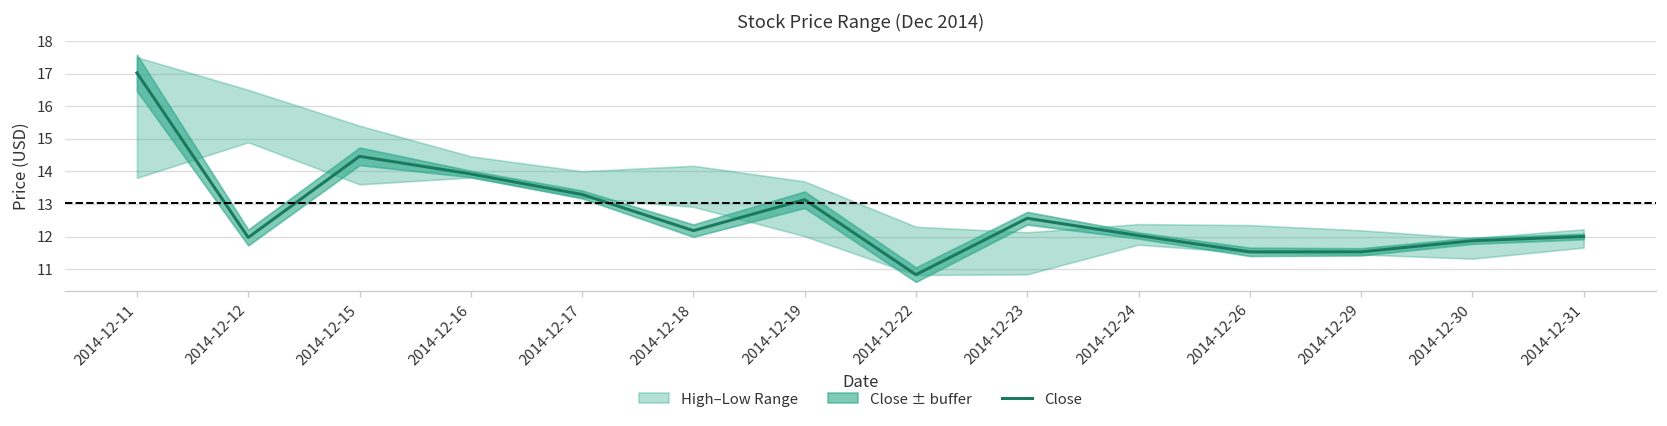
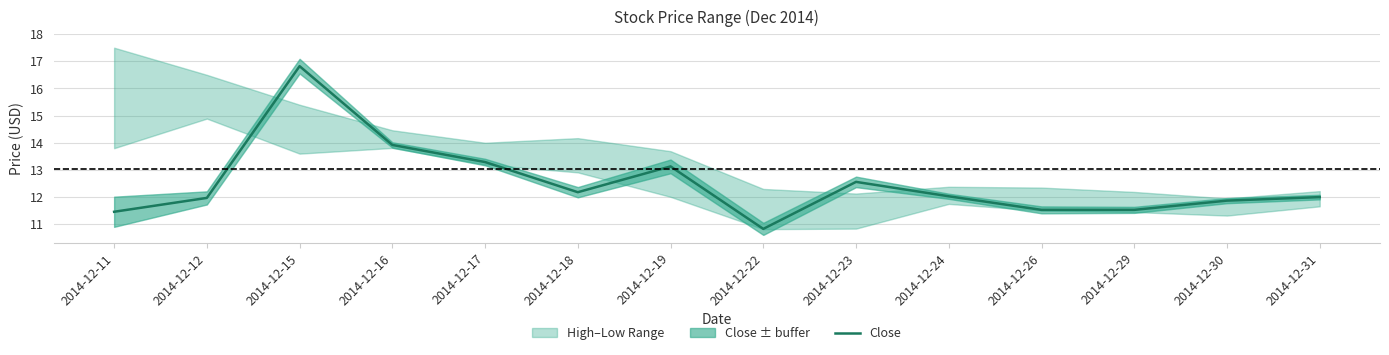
Close, 2014-12-11: 17.0 -> 11.5
Close, 2014-12-15: 14.5 -> 16.8
